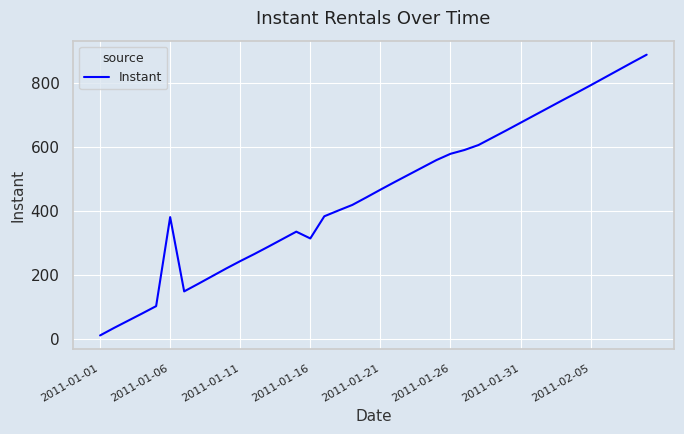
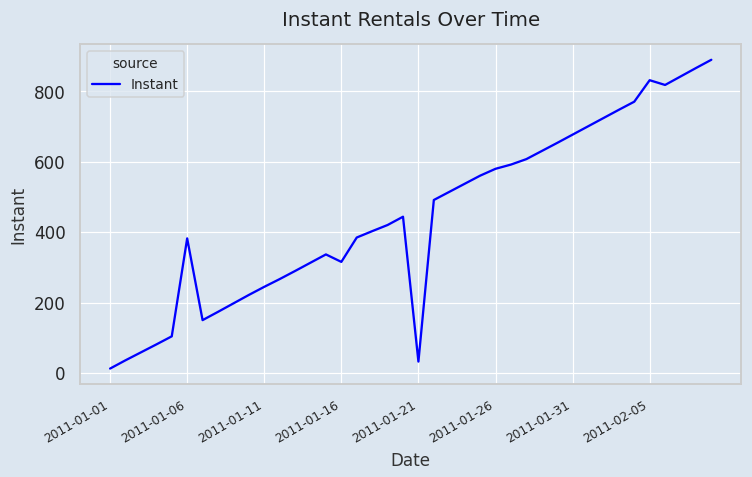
2011-01-21: 470 -> 30
2011-02-05: 790 -> 830
